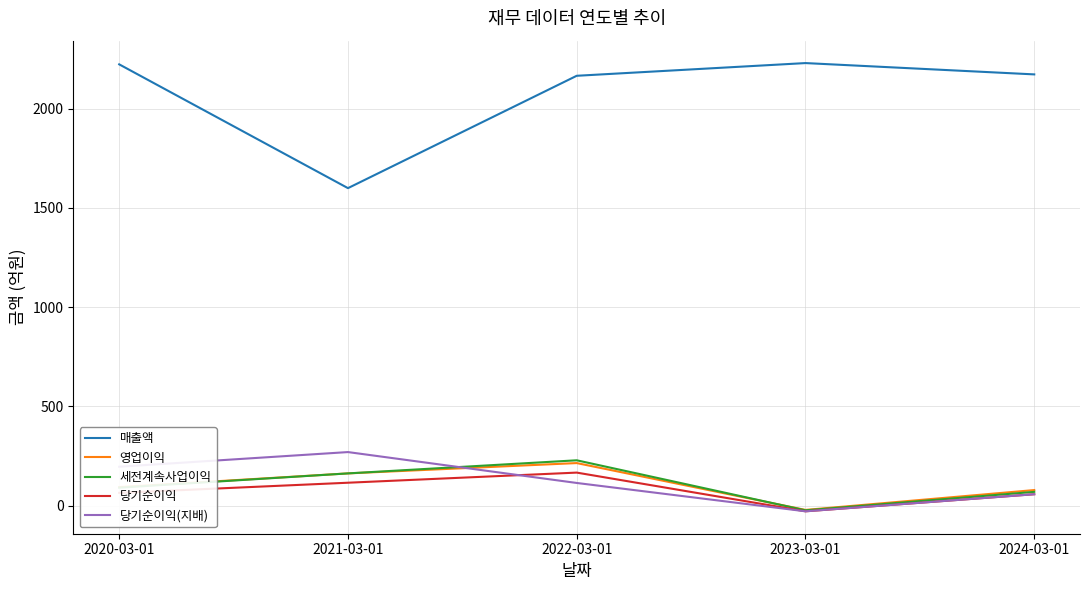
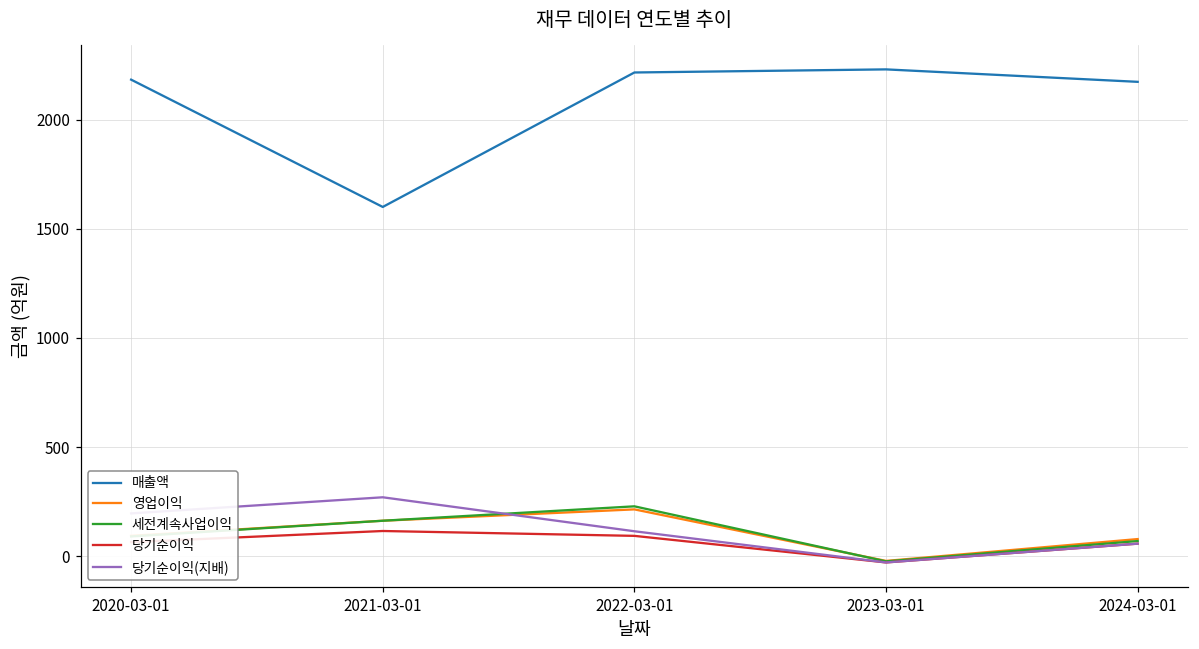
매출액, 2020-03-01: 2220 -> 2180
매출액, 2022-03-01: 2170 -> 2220
당기순이익, 2022-03-01: 170 -> 90
